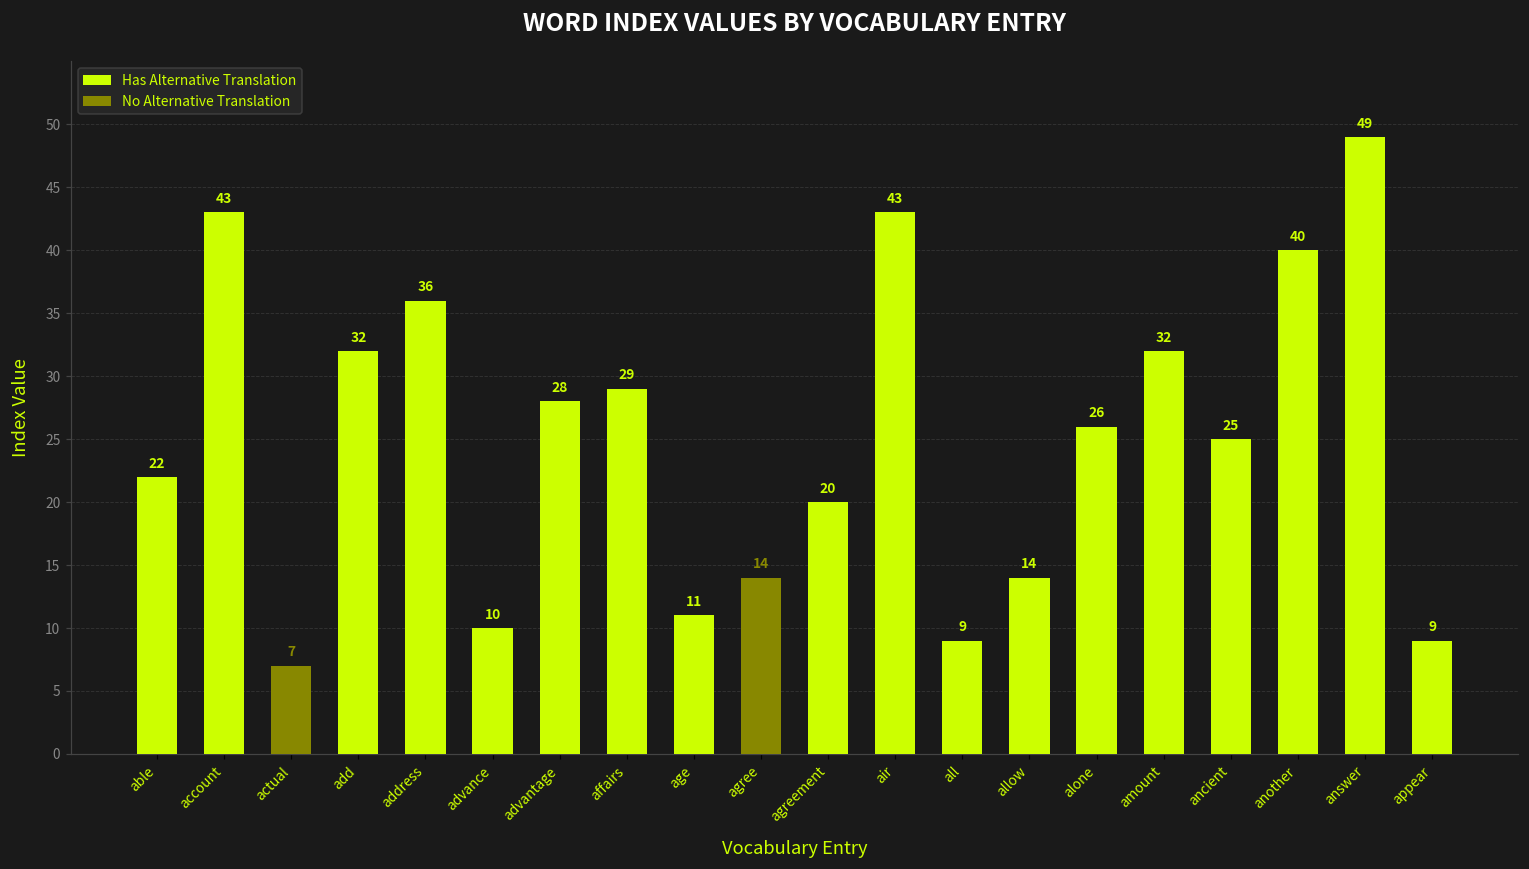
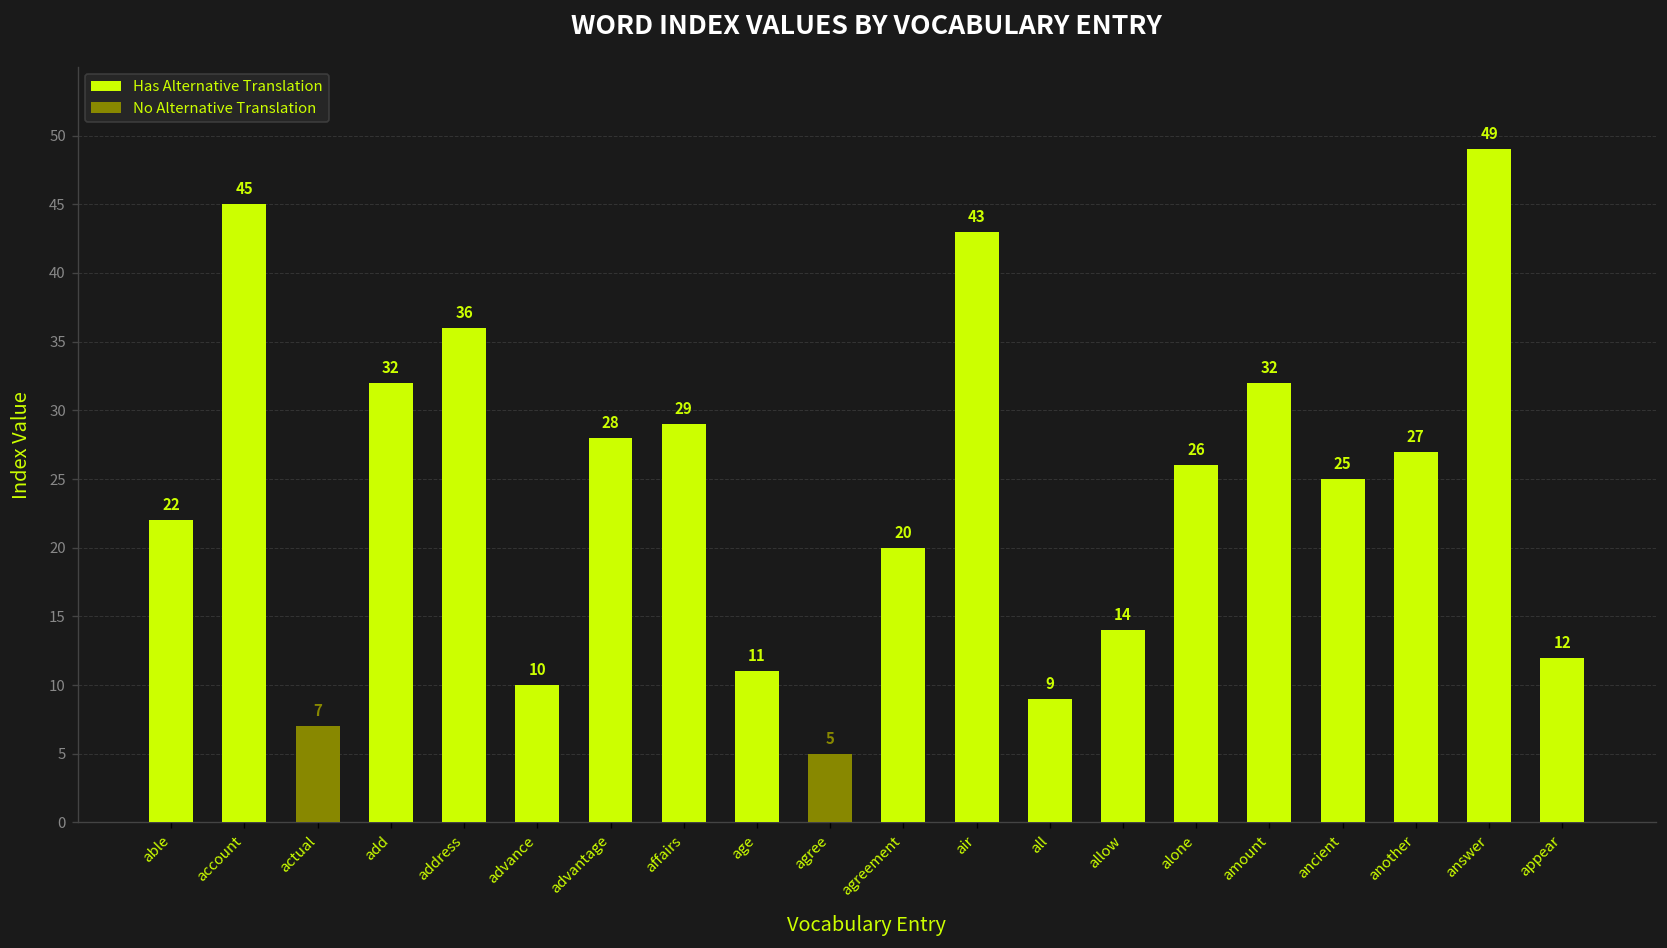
Has Alternative Translation, account: 43 -> 45
No Alternative Translation, agree: 14 -> 5
Has Alternative Translation, another: 40 -> 27
Has Alternative Translation, appear: 9 -> 12
